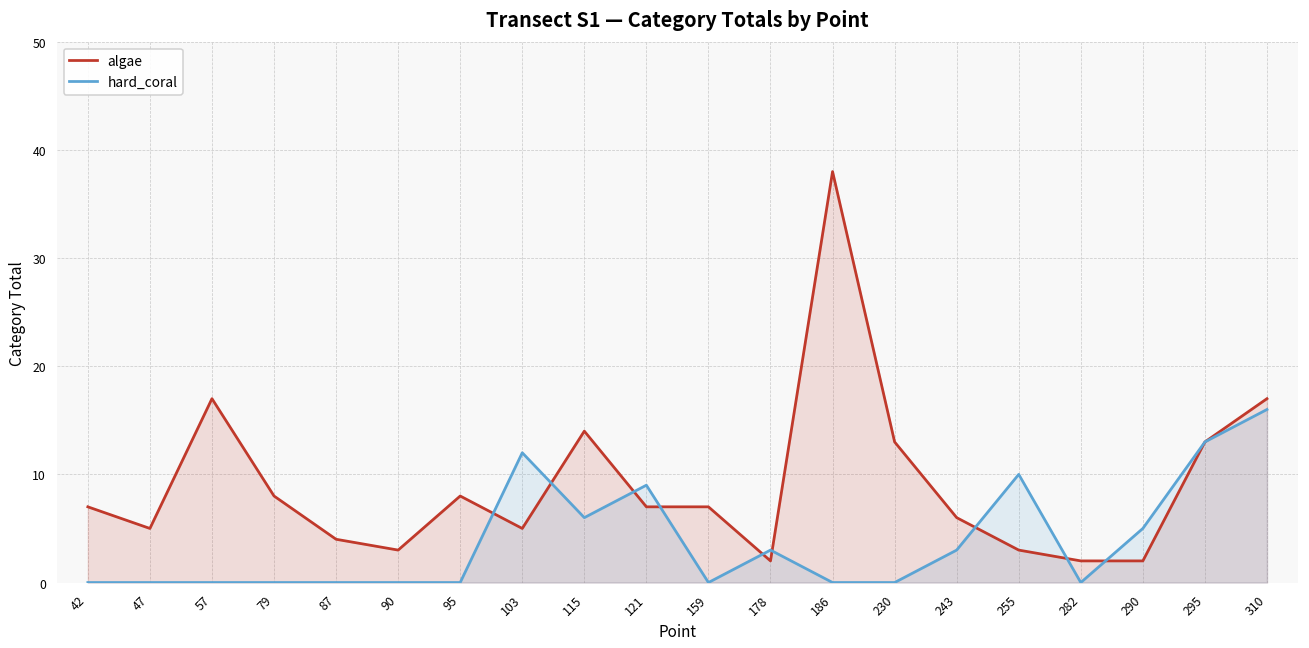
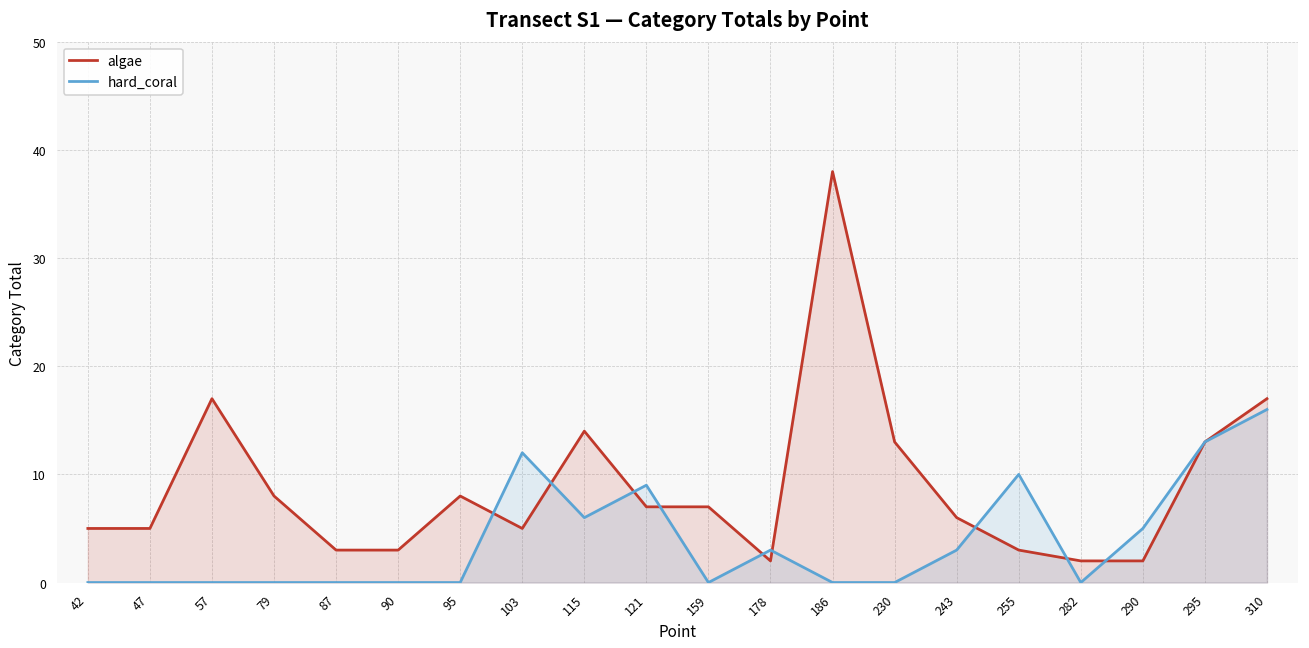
algae, 42: 7 -> 5
algae, 87: 4 -> 3
